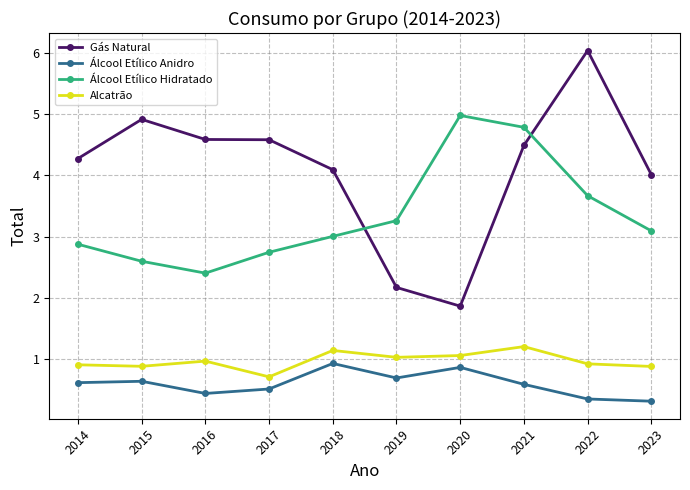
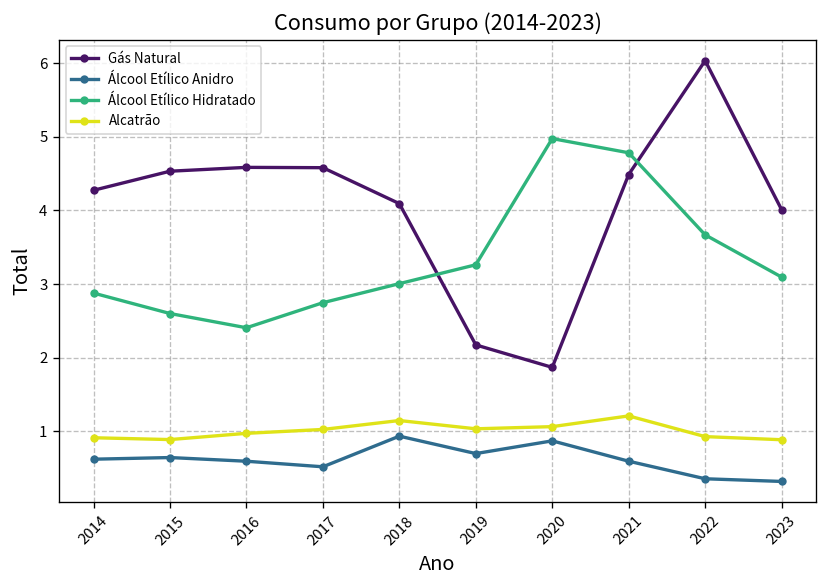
Gás Natural, 2015: 4.9 -> 4.5
Álcool Etílico Anidro, 2016: 0.4 -> 0.6
Alcatrão, 2017: 0.7 -> 1.0
